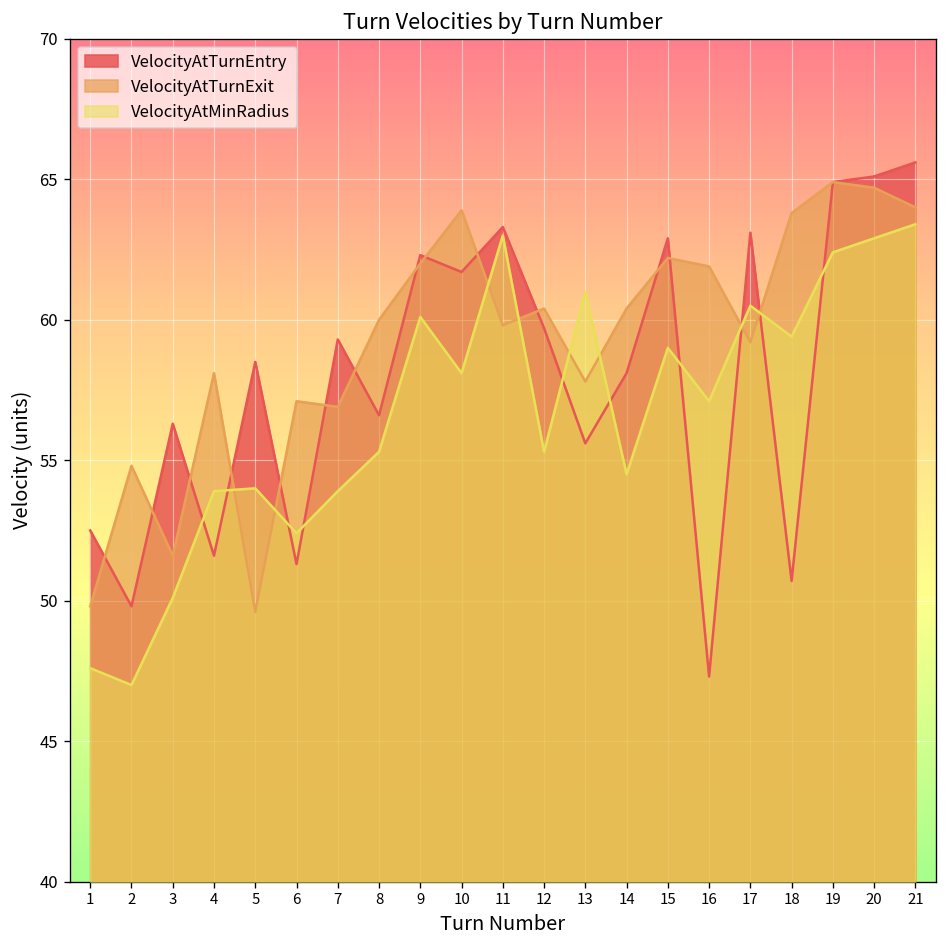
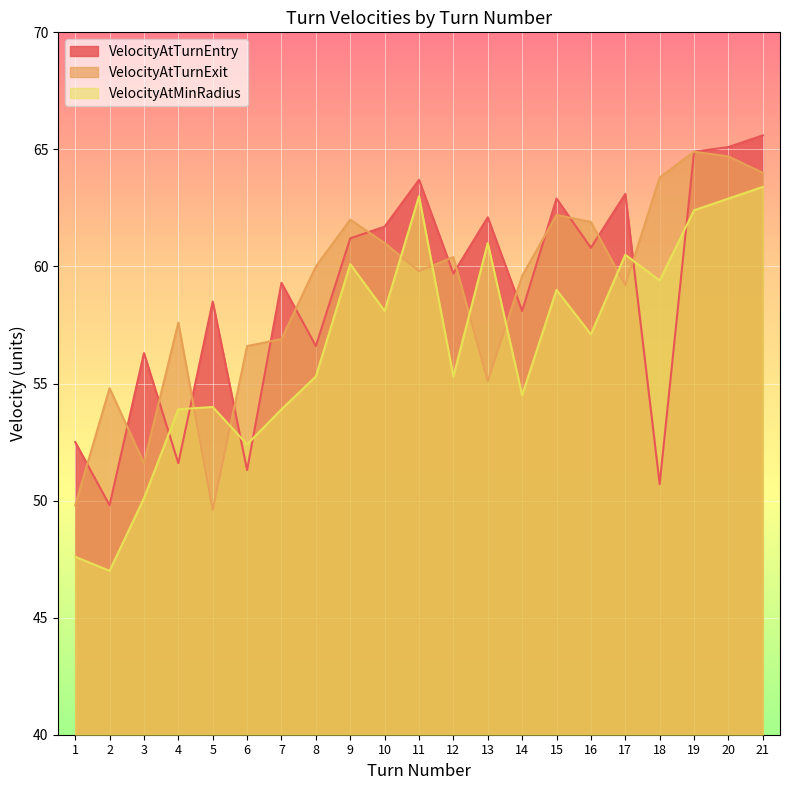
VelocityAtTurnExit, 4: 58.1 -> 57.6
VelocityAtTurnExit, 6: 57.1 -> 56.6
VelocityAtTurnEntry, 9: 62.3 -> 61.2
VelocityAtTurnExit, 10: 63.9 -> 61.0
VelocityAtTurnEntry, 11: 63.3 -> 63.7
VelocityAtTurnEntry, 13: 55.6 -> 62.1
VelocityAtTurnExit, 13: 57.8 -> 55.1
VelocityAtTurnExit, 14: 60.4 -> 59.6
VelocityAtTurnEntry, 16: 47.3 -> 60.8
